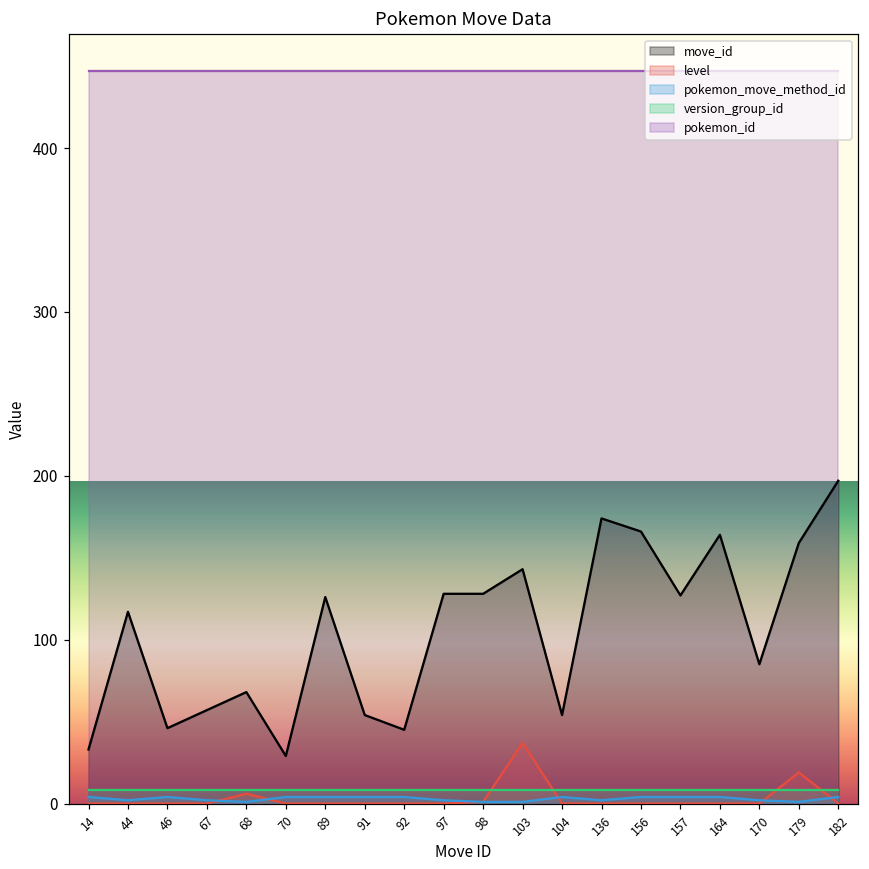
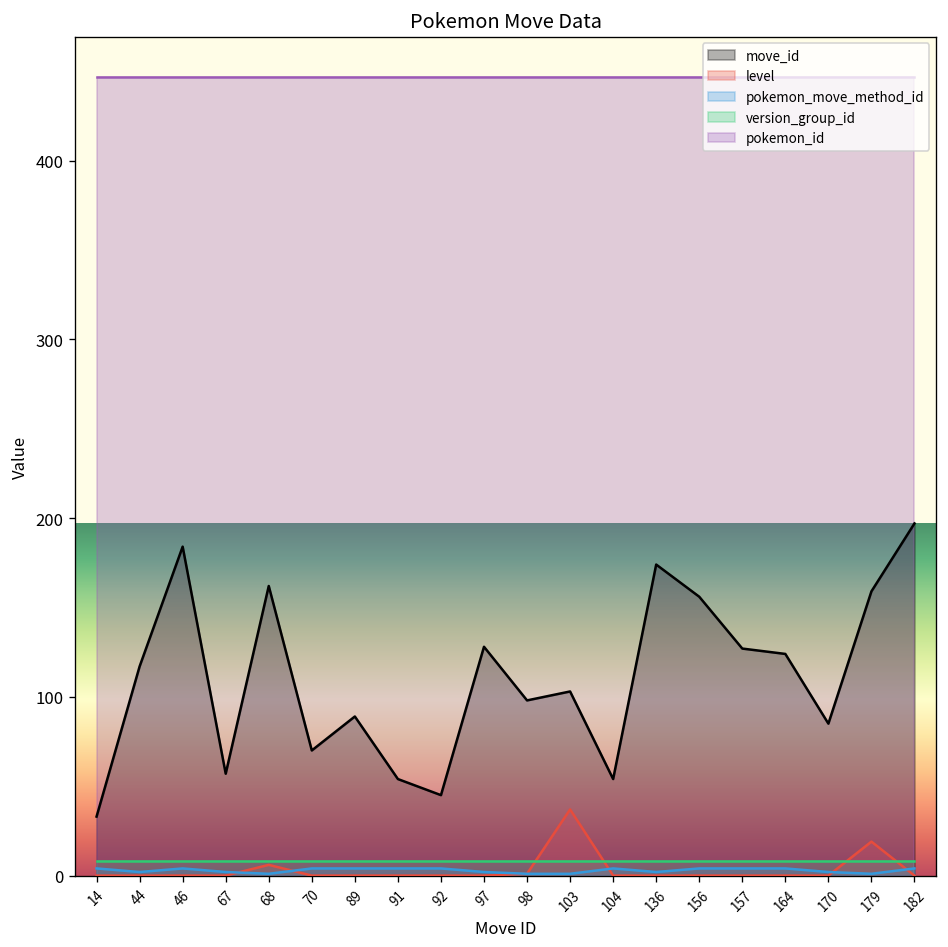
move_id, 46: 46 -> 184
move_id, 68: 68 -> 162
move_id, 70: 29 -> 70
move_id, 89: 126 -> 89
move_id, 98: 128 -> 98
move_id, 103: 143 -> 103
move_id, 156: 166 -> 156
move_id, 164: 164 -> 124
